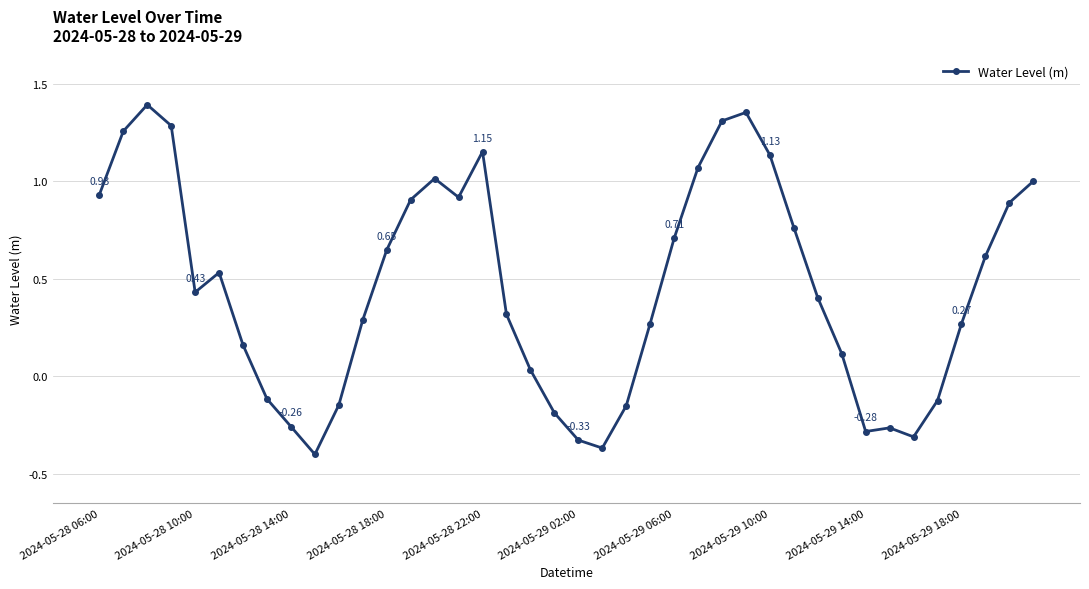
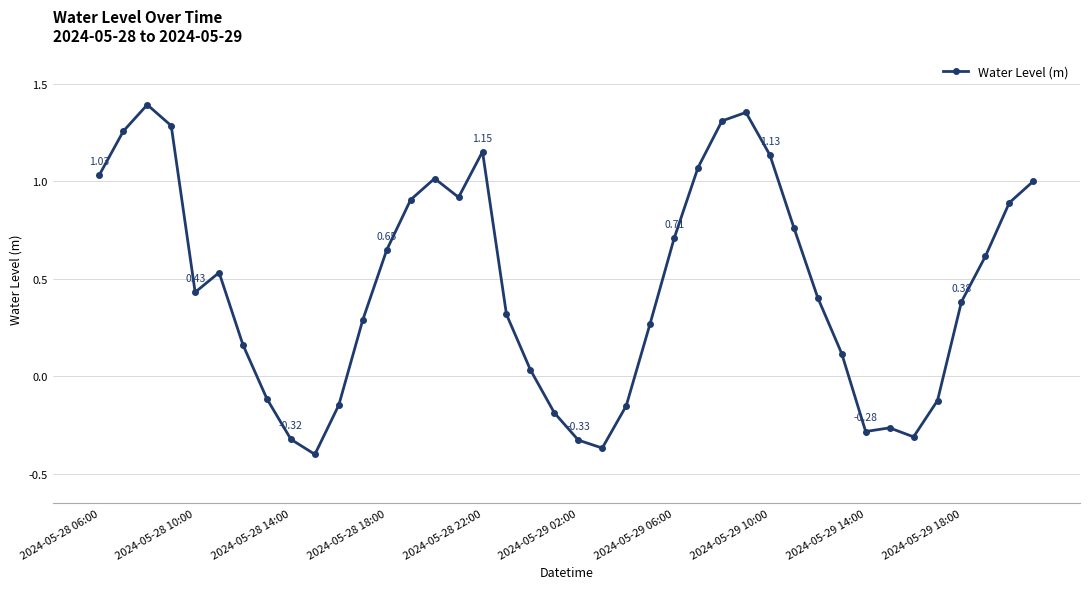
2024-05-28 06:00: 0.93 -> 1.03
2024-05-28 14:00: -0.26 -> -0.32
2024-05-29 18:00: 0.27 -> 0.38
